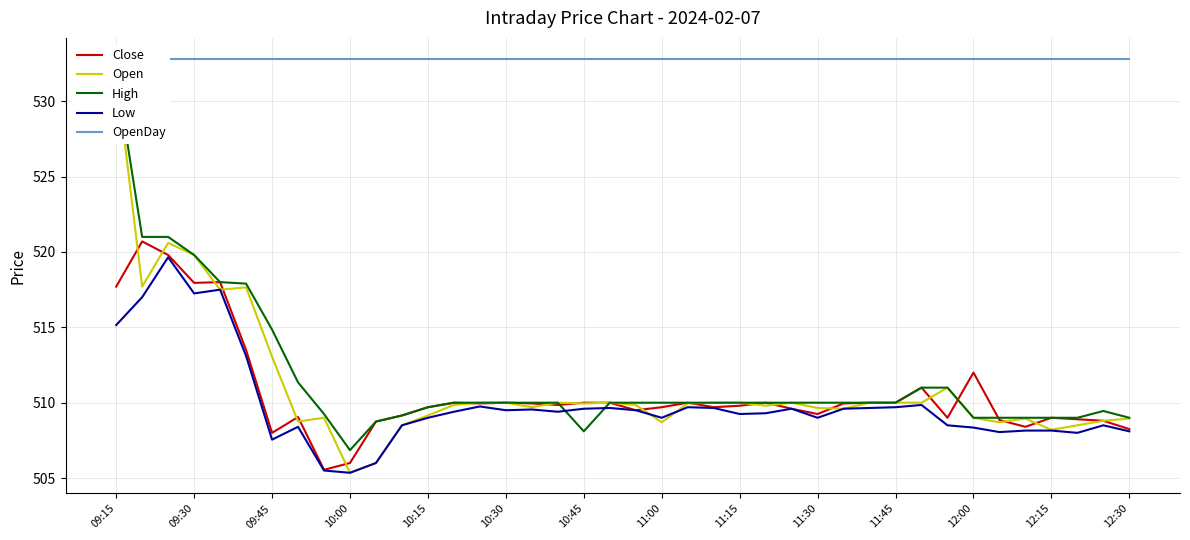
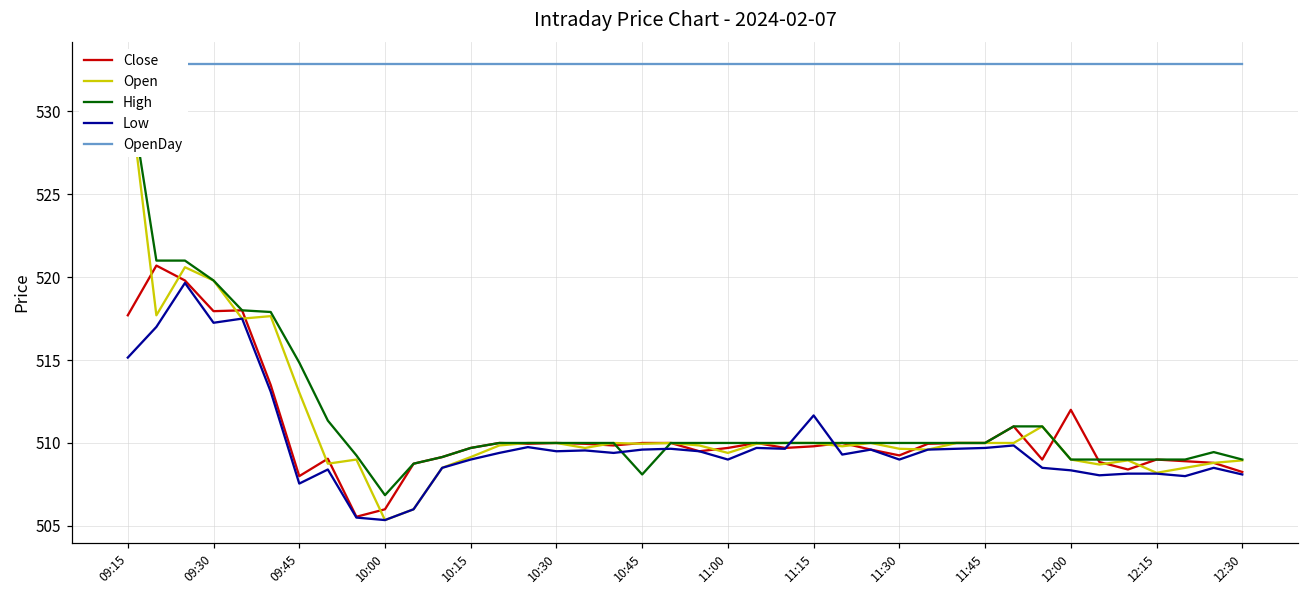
Open, 11:00: 508.7 -> 509.4
Low, 11:15: 509.3 -> 511.7
